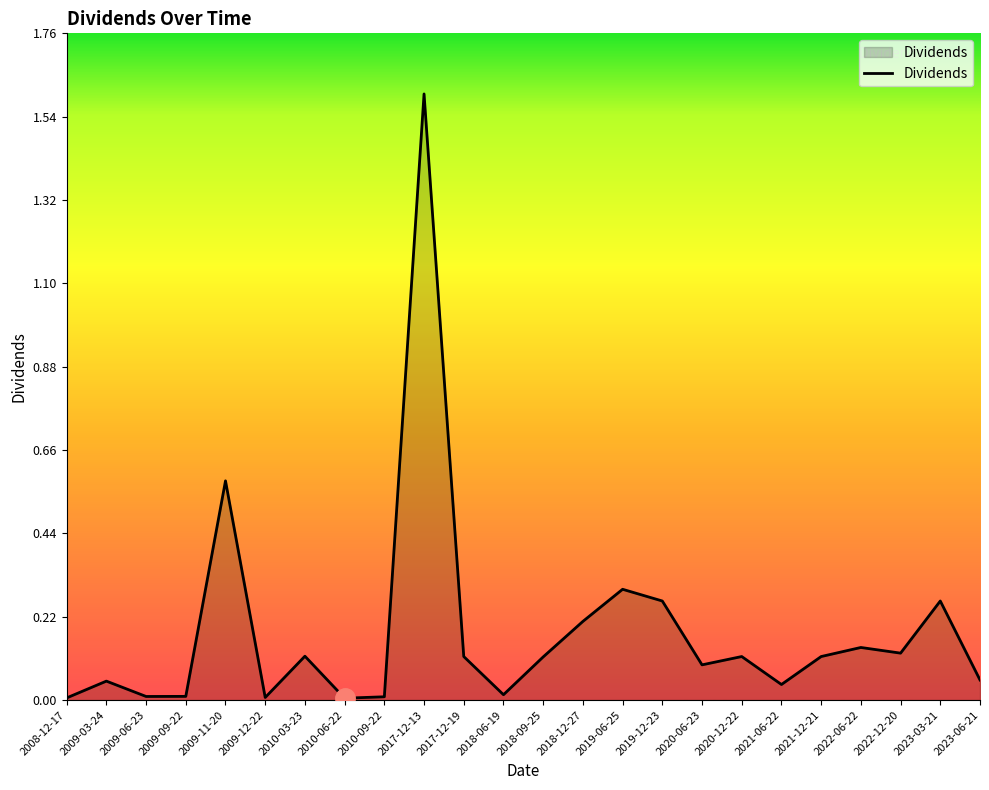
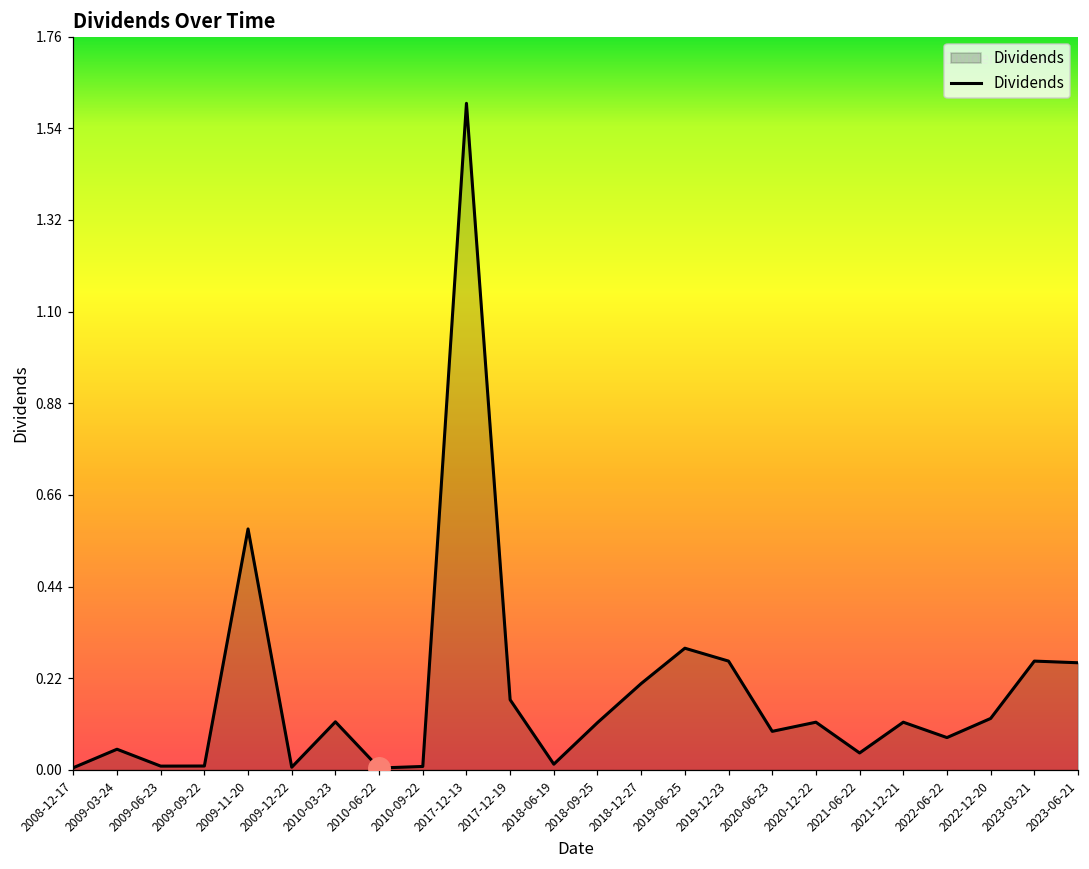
Dividends, 2017-12-19: 0.12 -> 0.17
Dividends, 2022-06-22: 0.14 -> 0.08
Dividends, 2023-06-21: 0.05 -> 0.26
